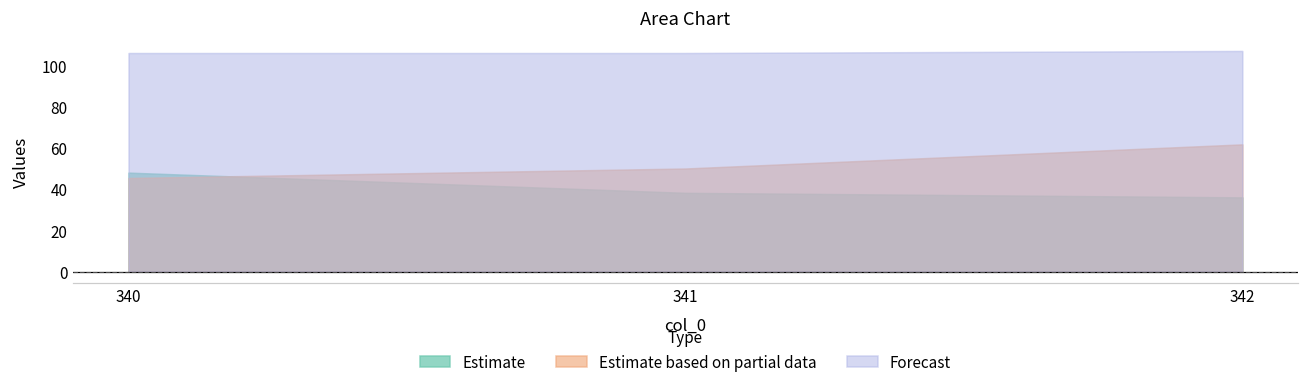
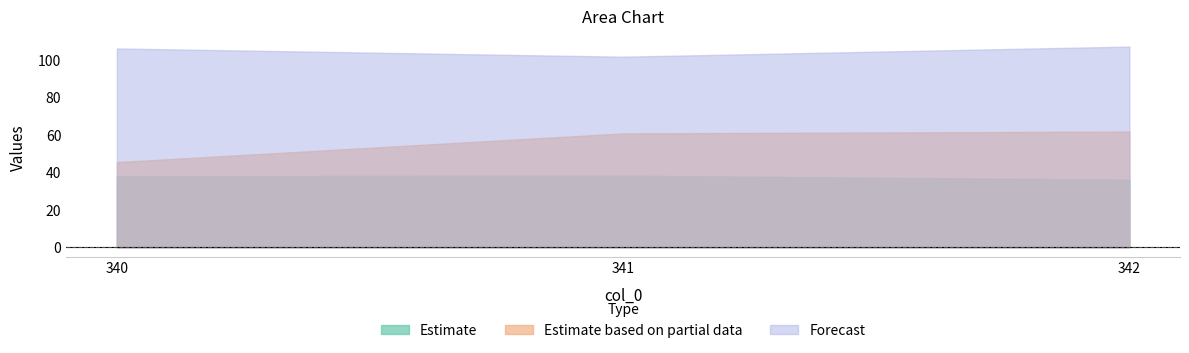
Estimate, 340: 48 -> 38
Estimate based on partial data, 341: 50 -> 61
Forecast, 341: 106 -> 102
